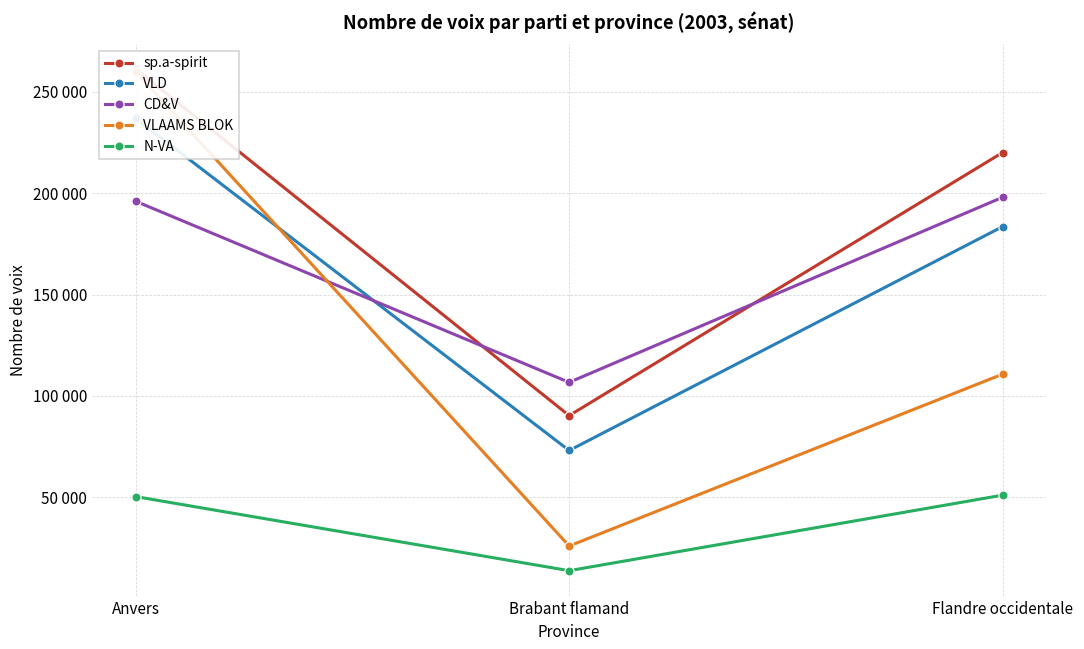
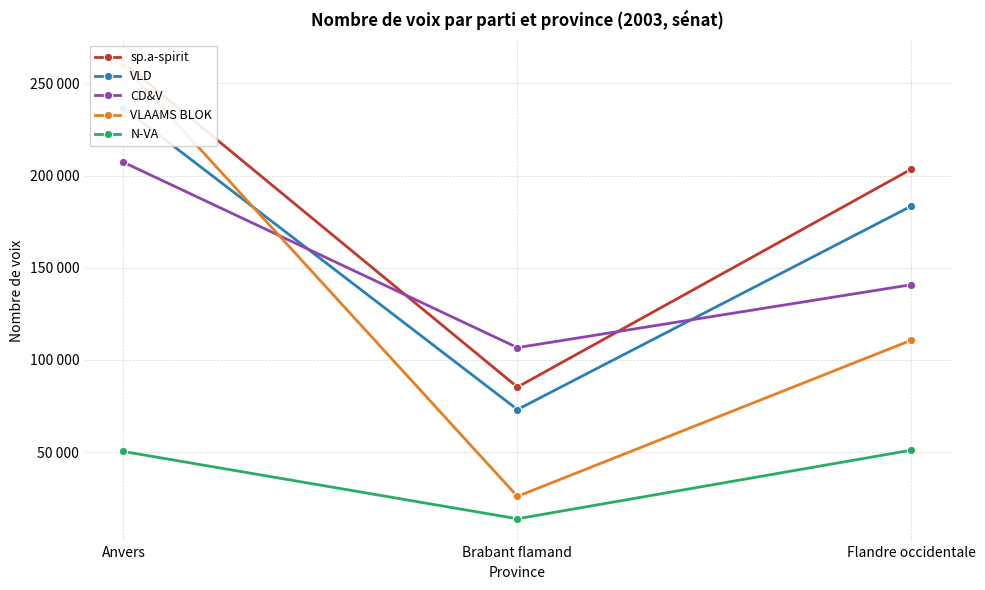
CD&V, Anvers: 196000 -> 207000
sp.a-spirit, Brabant flamand: 90000 -> 85000
sp.a-spirit, Flandre occidentale: 220000 -> 203000
CD&V, Flandre occidentale: 198000 -> 141000
